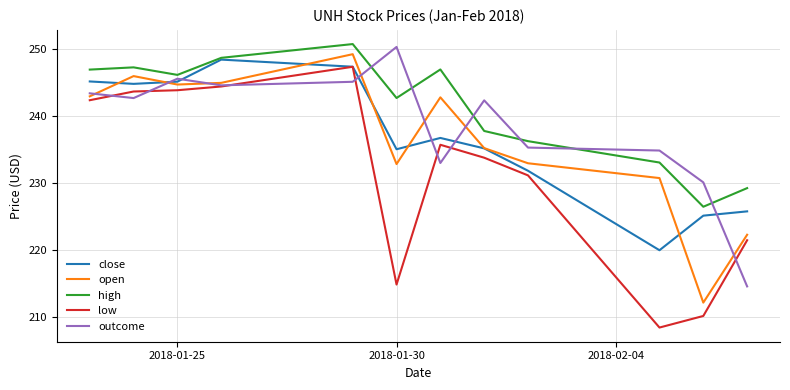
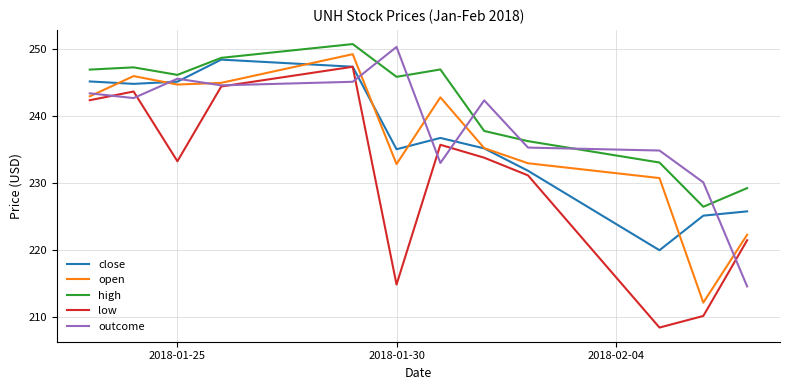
low, 2018-01-25: 244 -> 233
high, 2018-01-30: 243 -> 246
